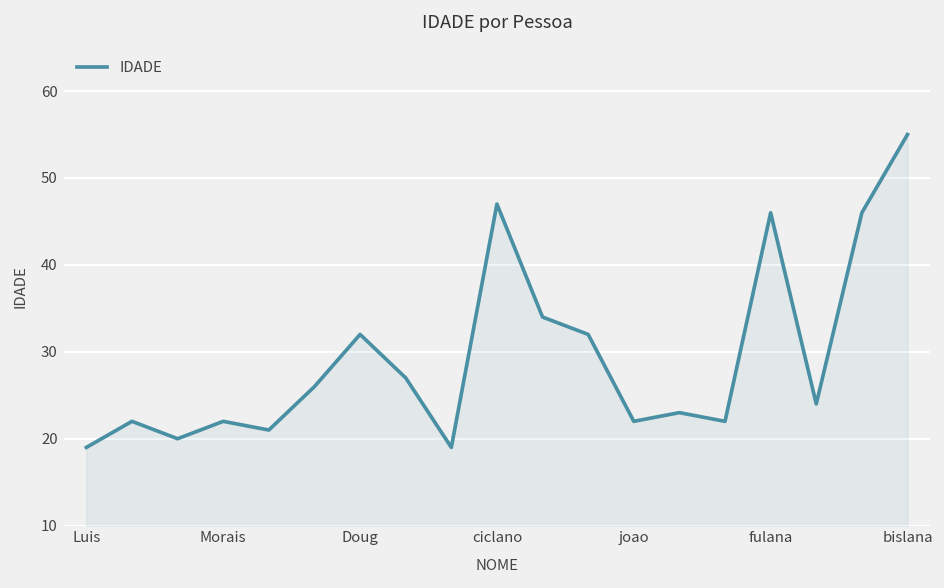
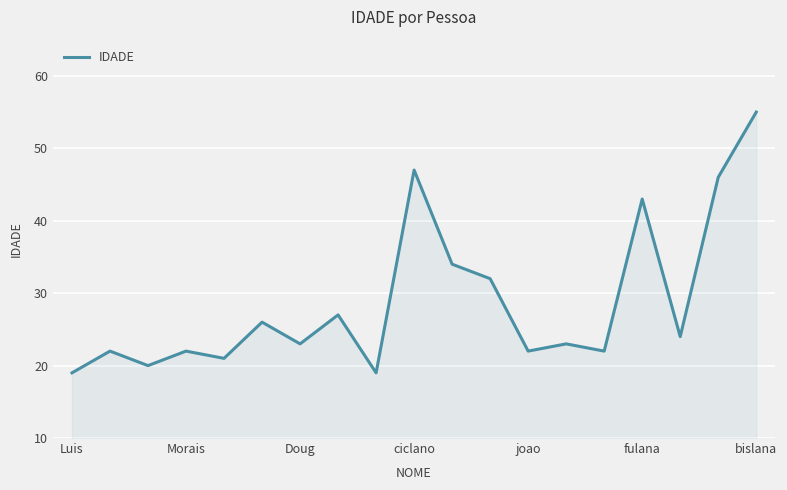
Doug: 32 -> 23
fulana: 46 -> 43
